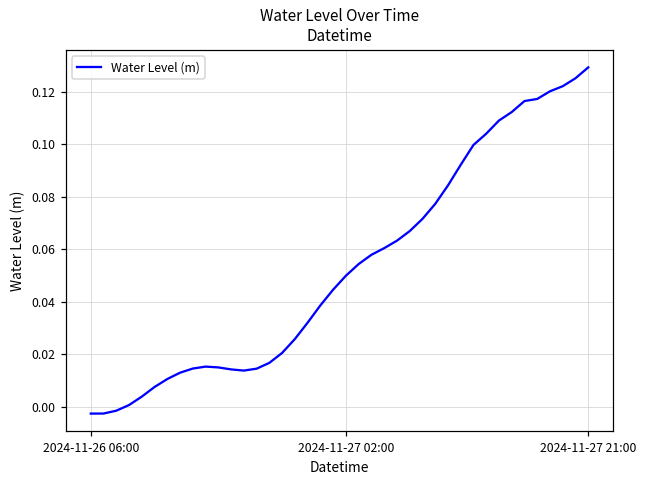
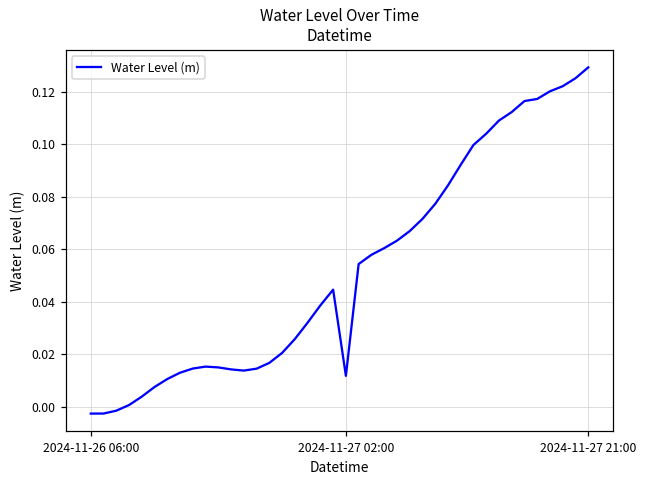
2024-11-27 02:00: 0.050 -> 0.012
